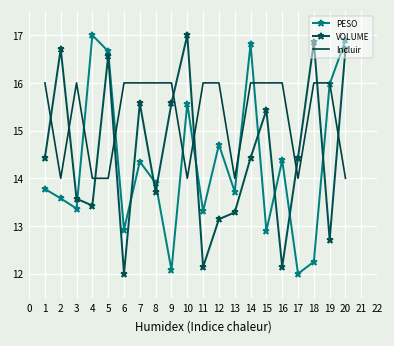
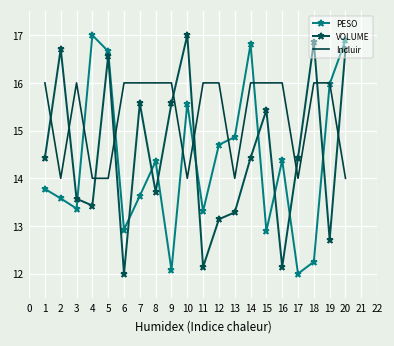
PESO, 7: 14.4 -> 13.6
PESO, 8: 13.9 -> 14.4
PESO, 13: 13.7 -> 14.9
